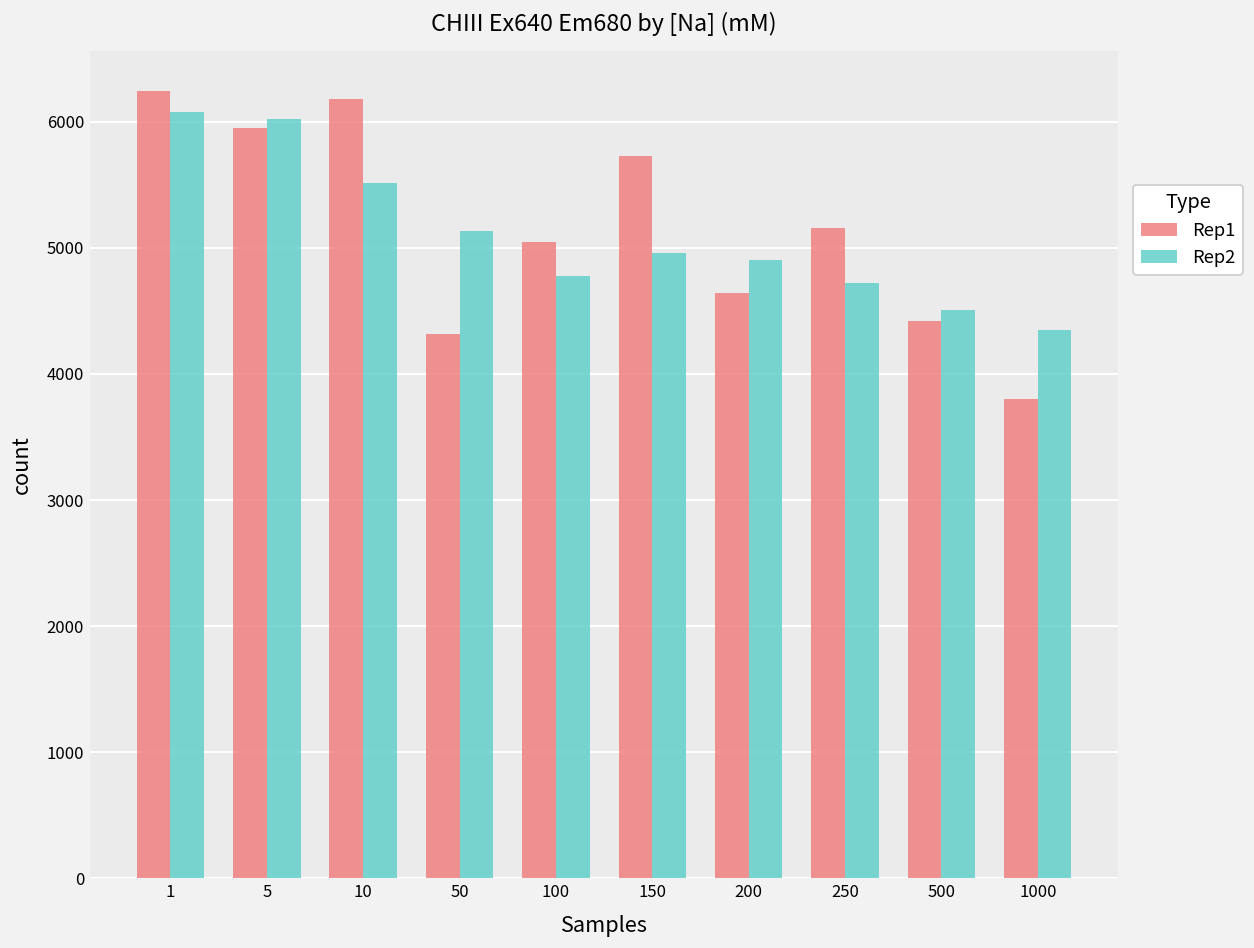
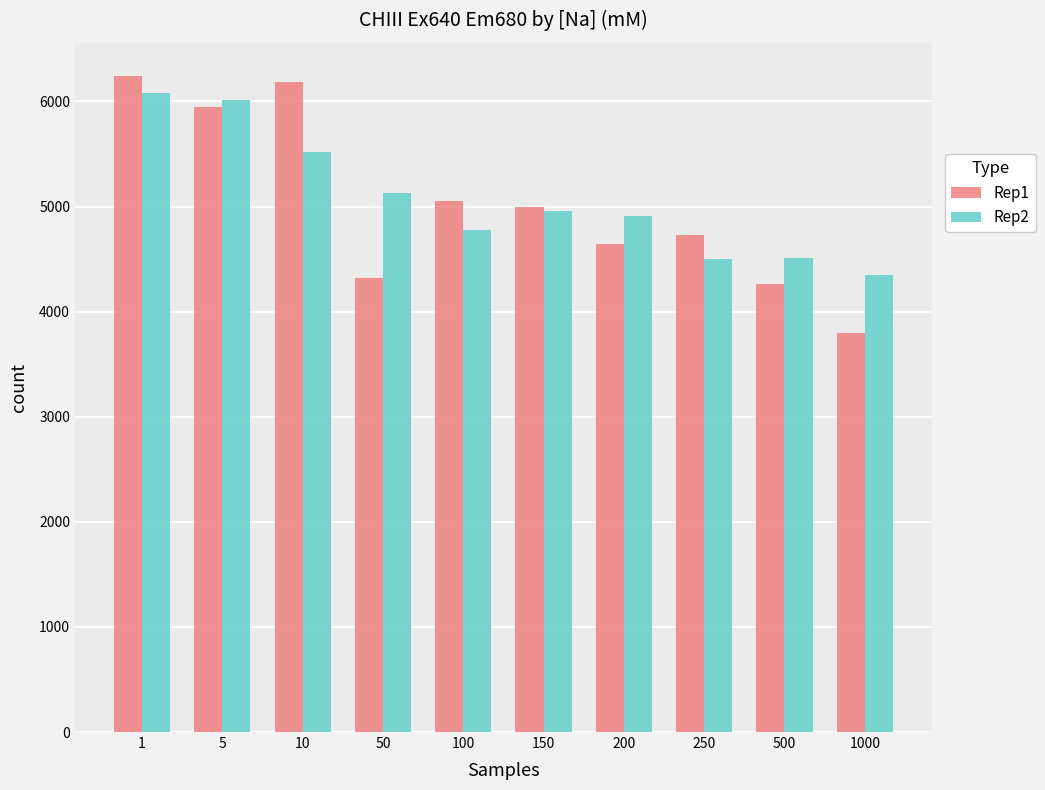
Rep1, 150: 5730 -> 4990
Rep1, 250: 5150 -> 4730
Rep2, 250: 4720 -> 4500
Rep1, 500: 4420 -> 4260
